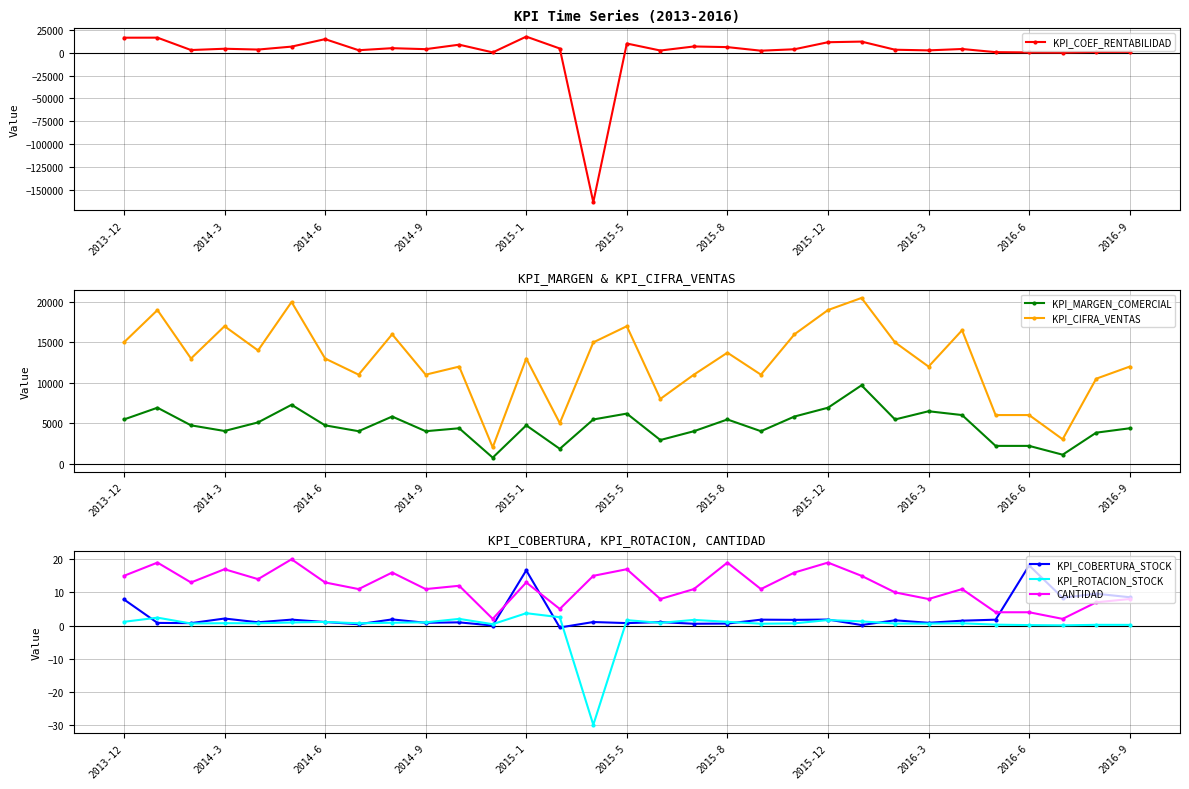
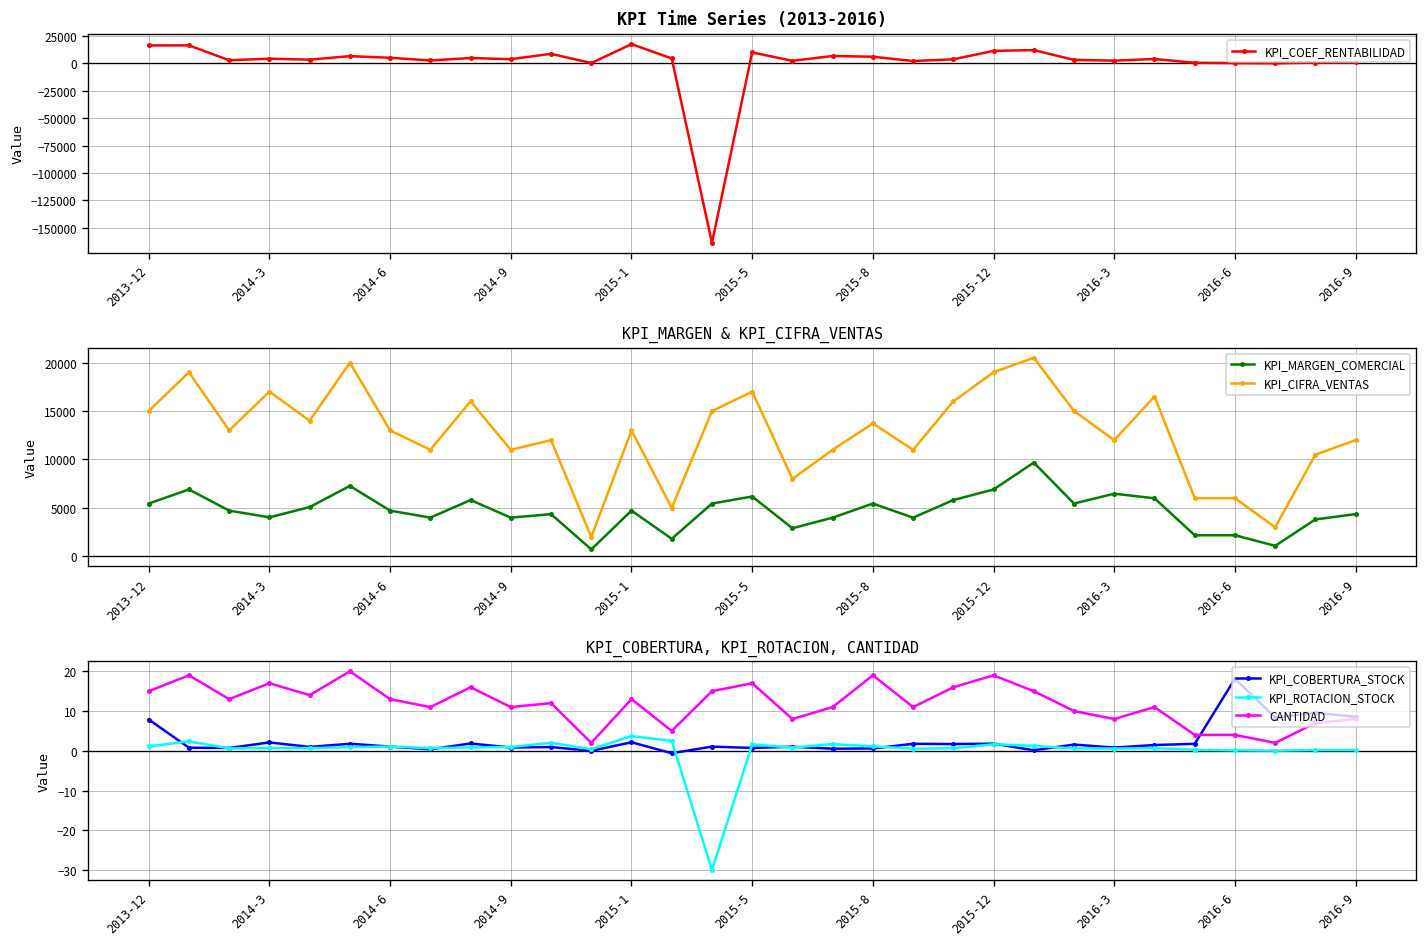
KPI Time Series (2013-2016), 2014-6: 15000 -> 5000
KPI_COBERTURA, KPI_ROTACION, CANTIDAD, KPI_COBERTURA_STOCK, 2015-1: 17 -> 2
